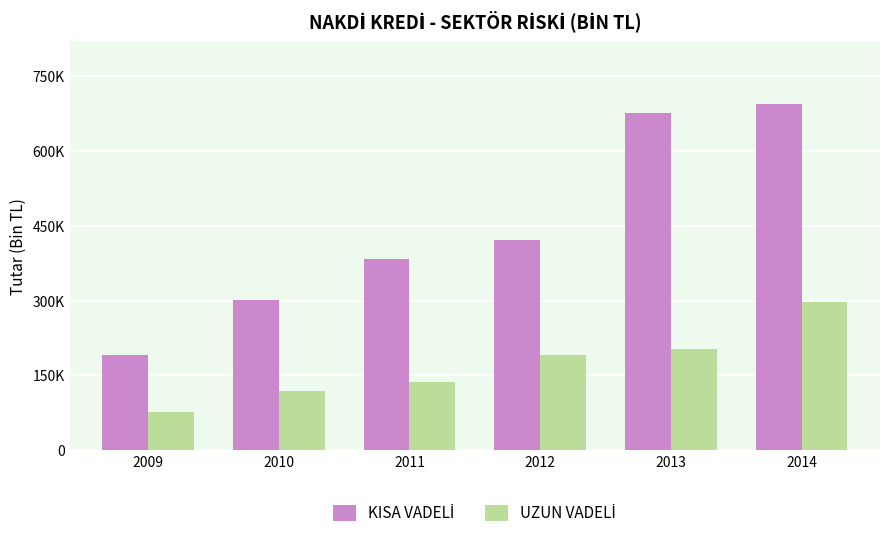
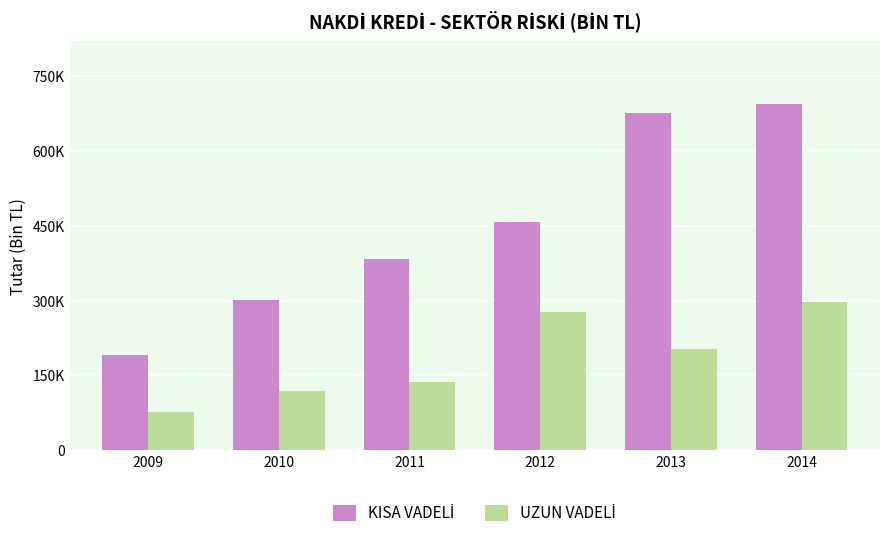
KISA VADELİ, 2012: 420000 -> 460000
UZUN VADELİ, 2012: 190000 -> 280000
